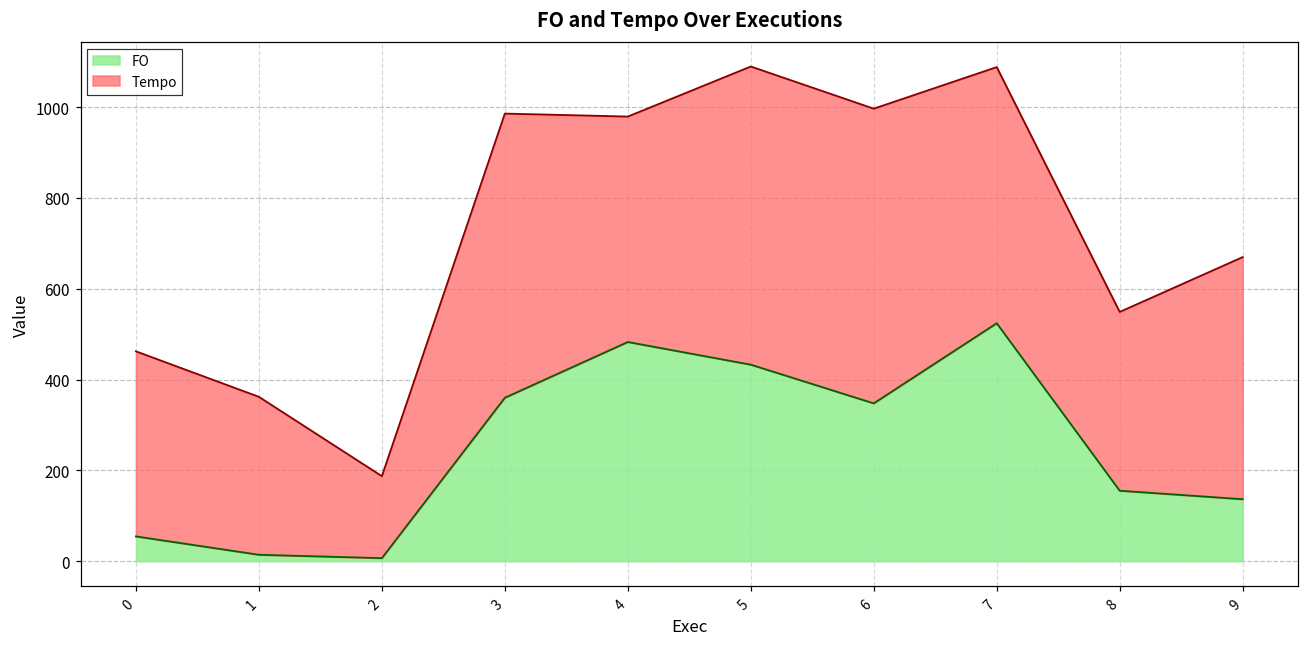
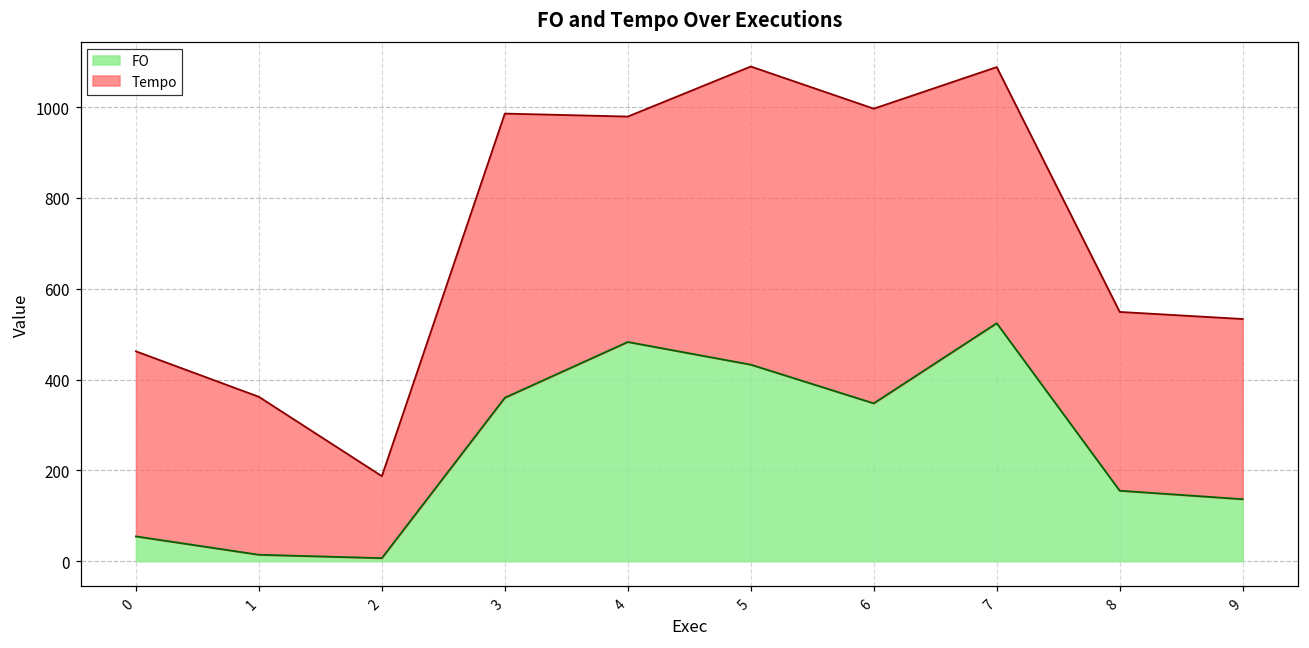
Tempo, 9: 530 -> 400
